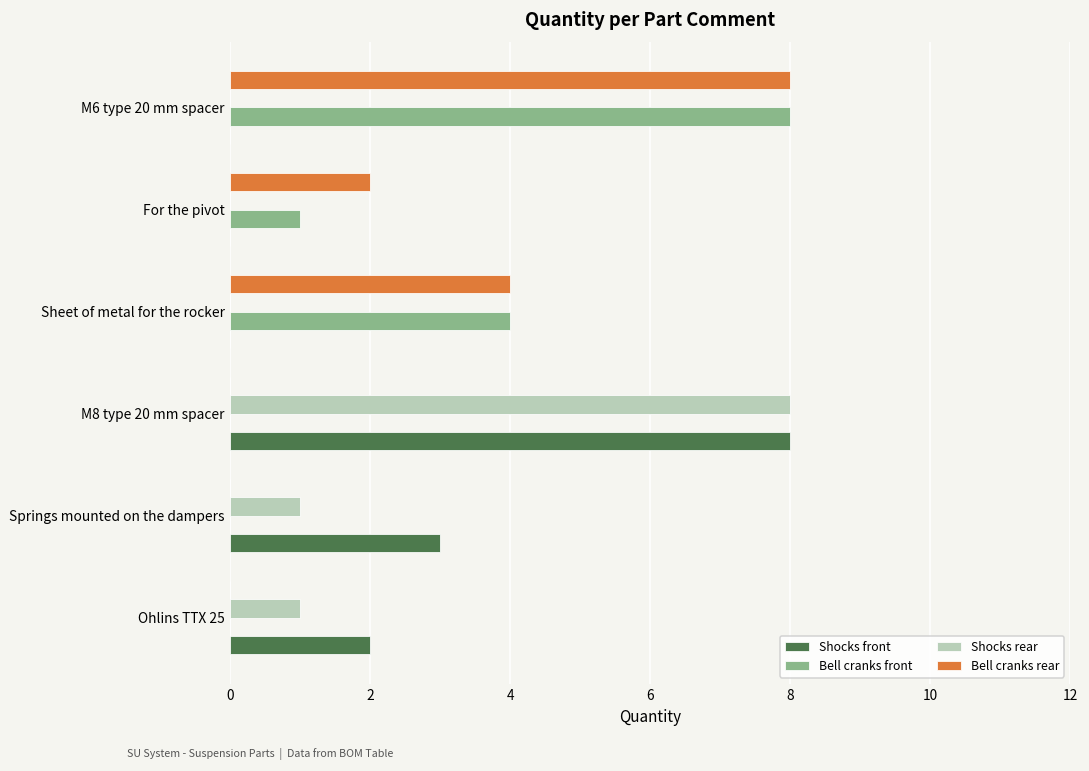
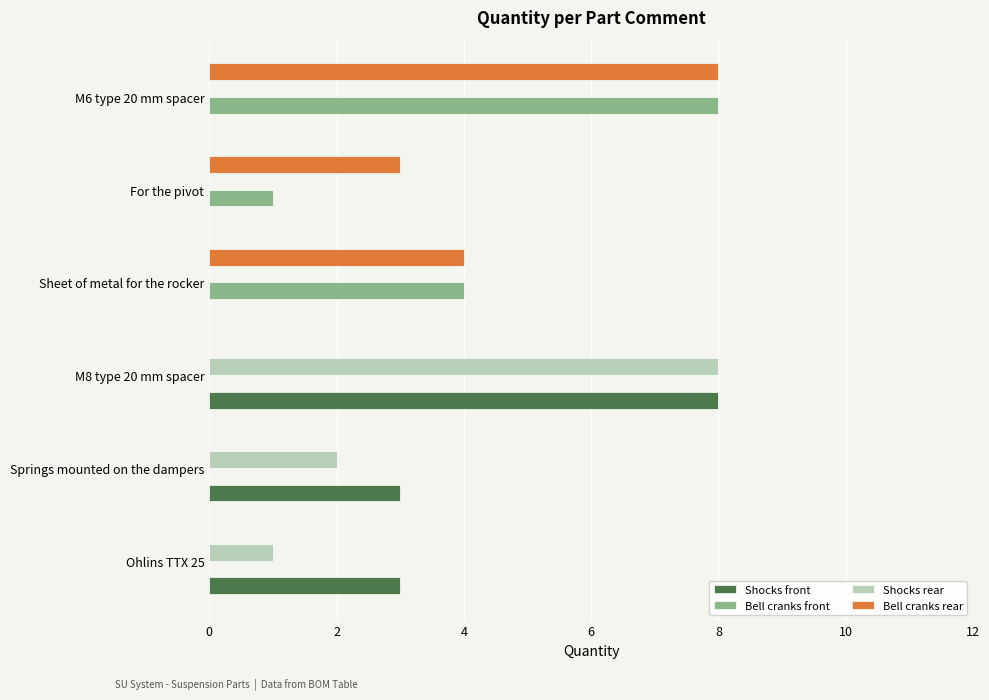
Bell cranks rear, For the pivot: 2 -> 3
Shocks rear, Springs mounted on the dampers: 1 -> 2
Shocks front, Ohlins TTX 25: 2 -> 3
